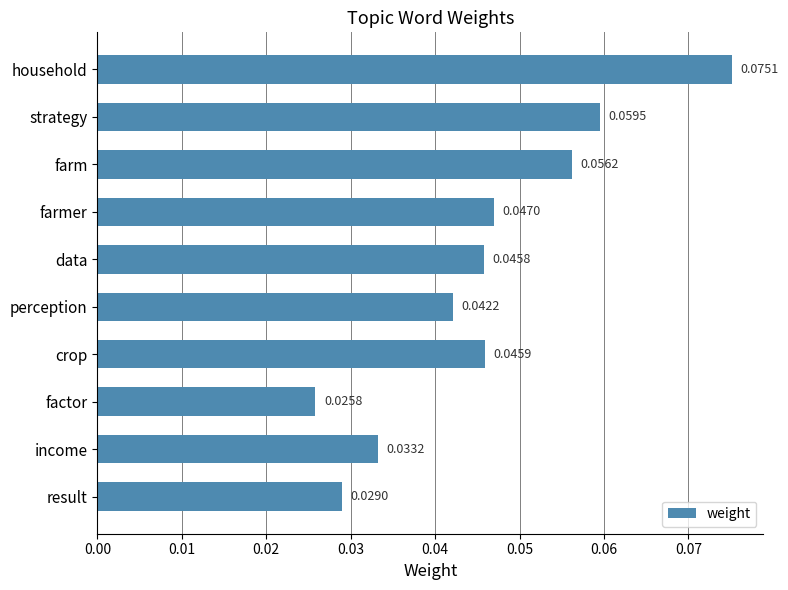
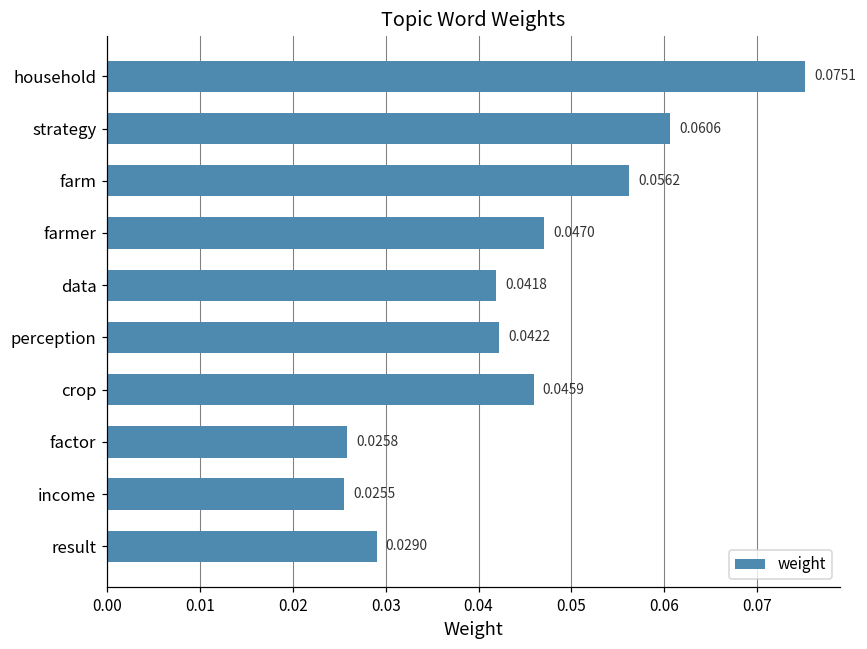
strategy: 0.0595 -> 0.0606
data: 0.0458 -> 0.0418
income: 0.0332 -> 0.0255
